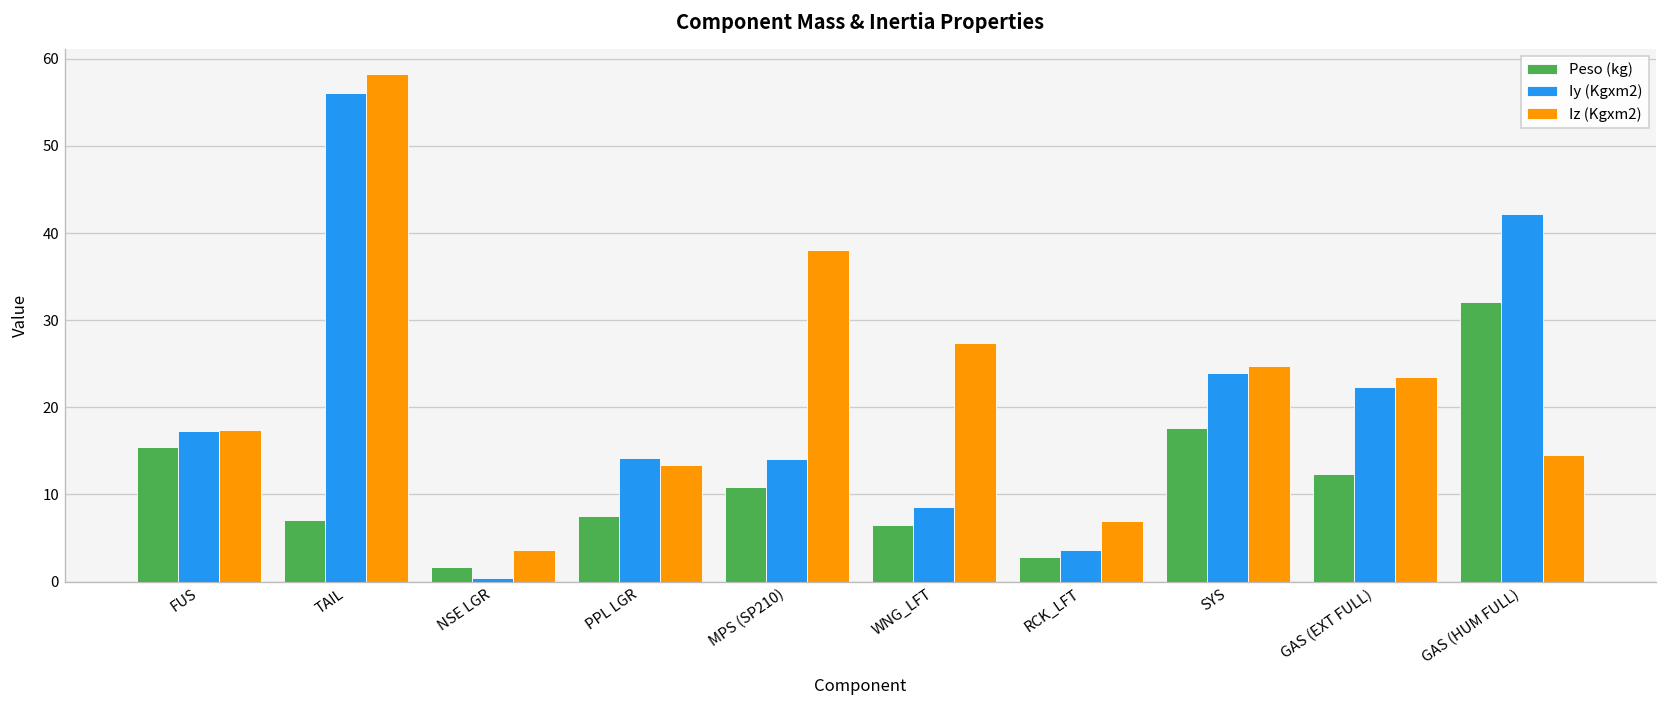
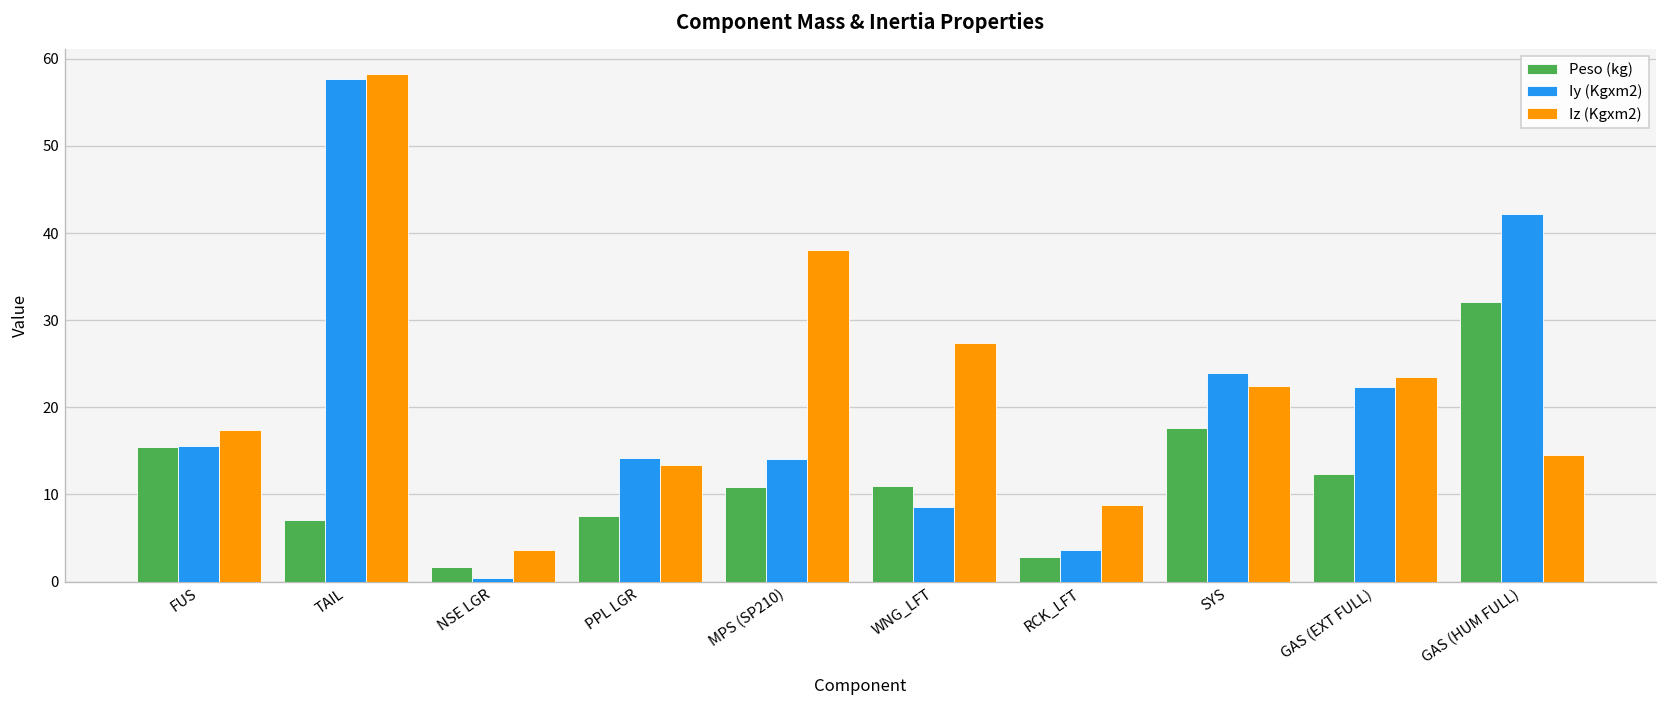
Iy (Kgxm2), FUS: 17 -> 16
Iy (Kgxm2), TAIL: 56 -> 58
Peso (kg), WNG_LFT: 7 -> 11
Iz (Kgxm2), RCK_LFT: 7 -> 9
Iz (Kgxm2), SYS: 25 -> 22
